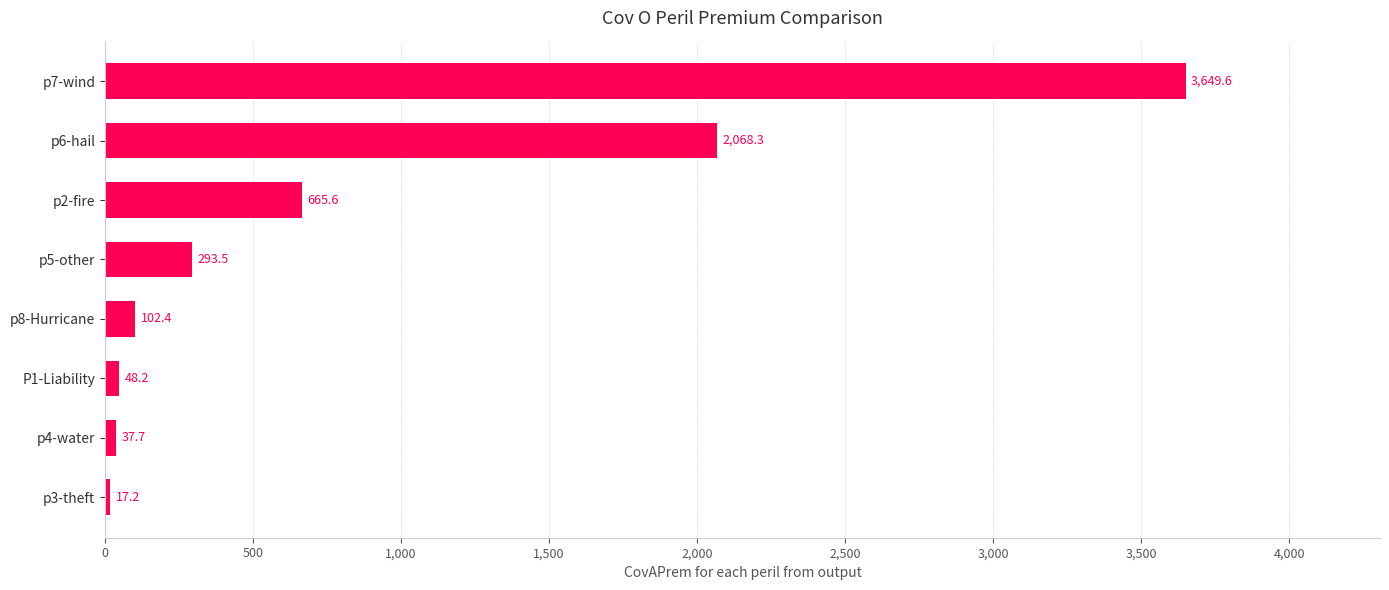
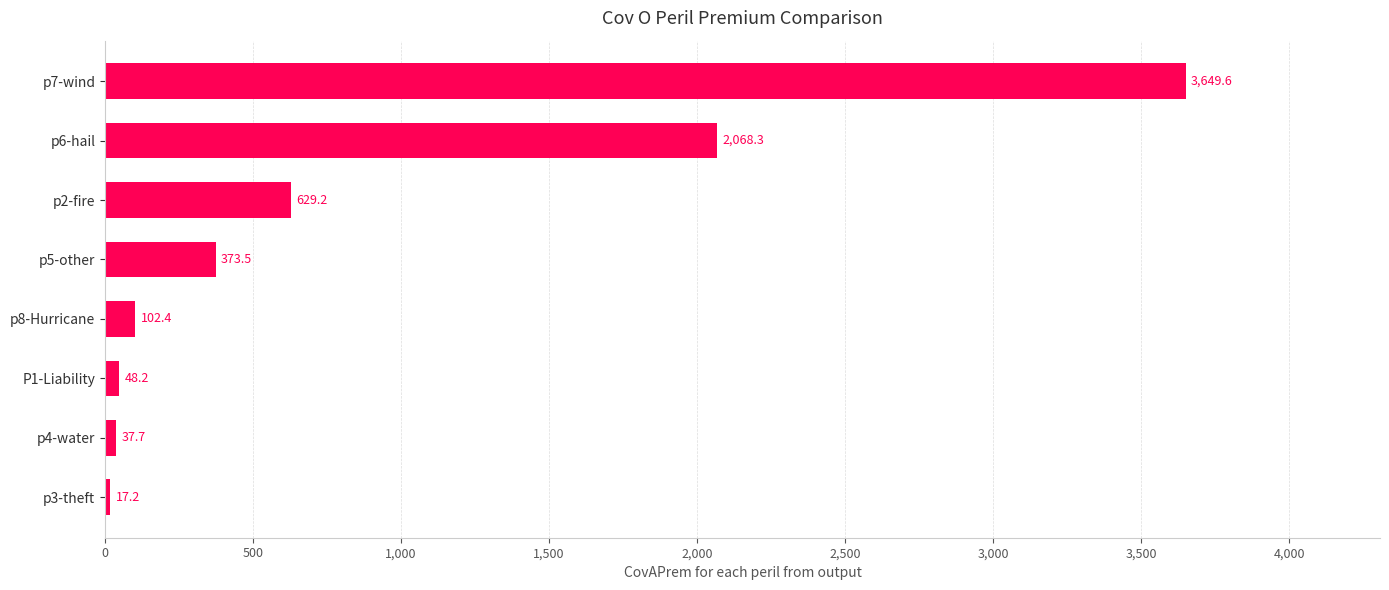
p2-fire: 665.6 -> 629.2
p5-other: 293.5 -> 373.5
